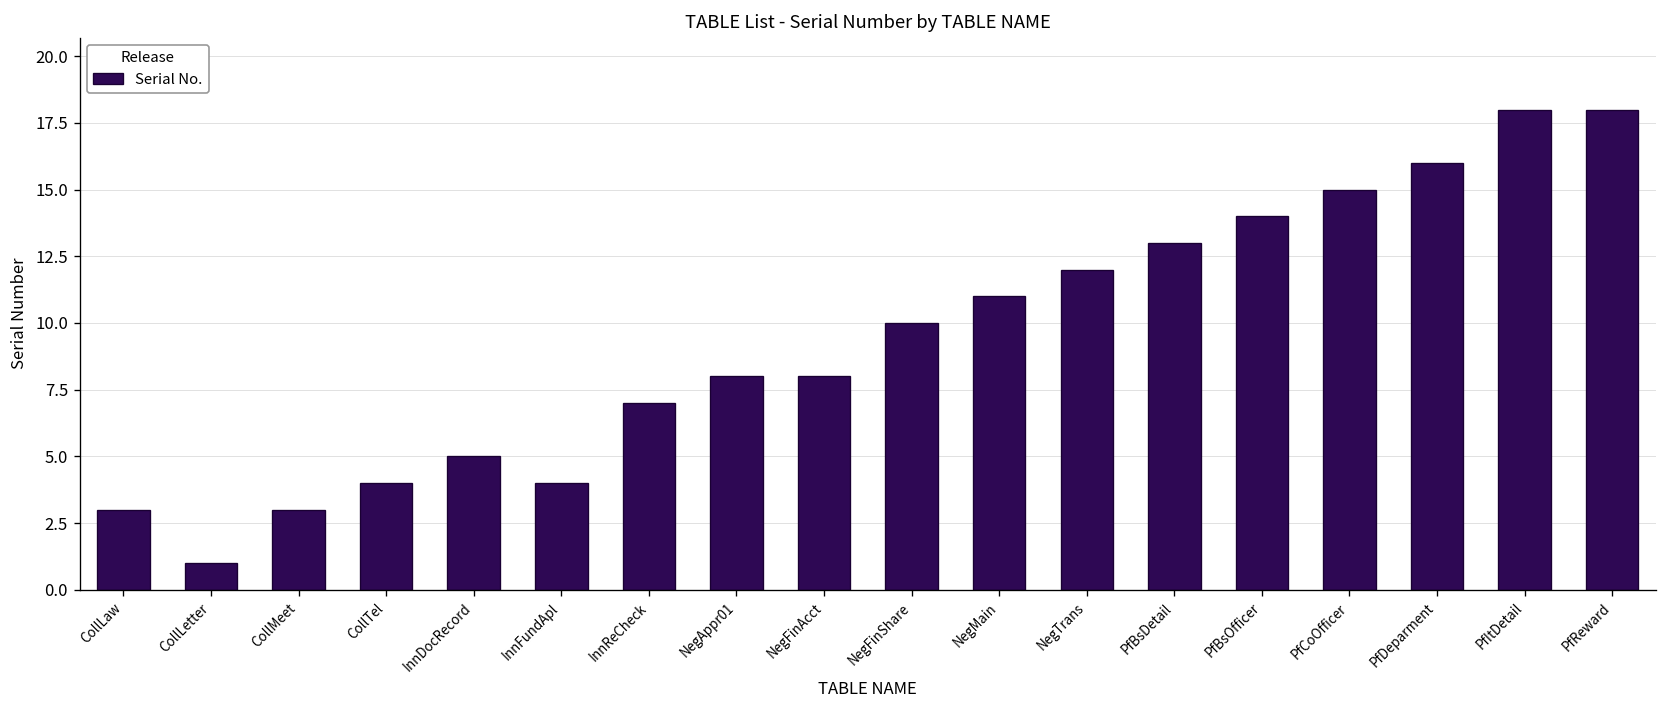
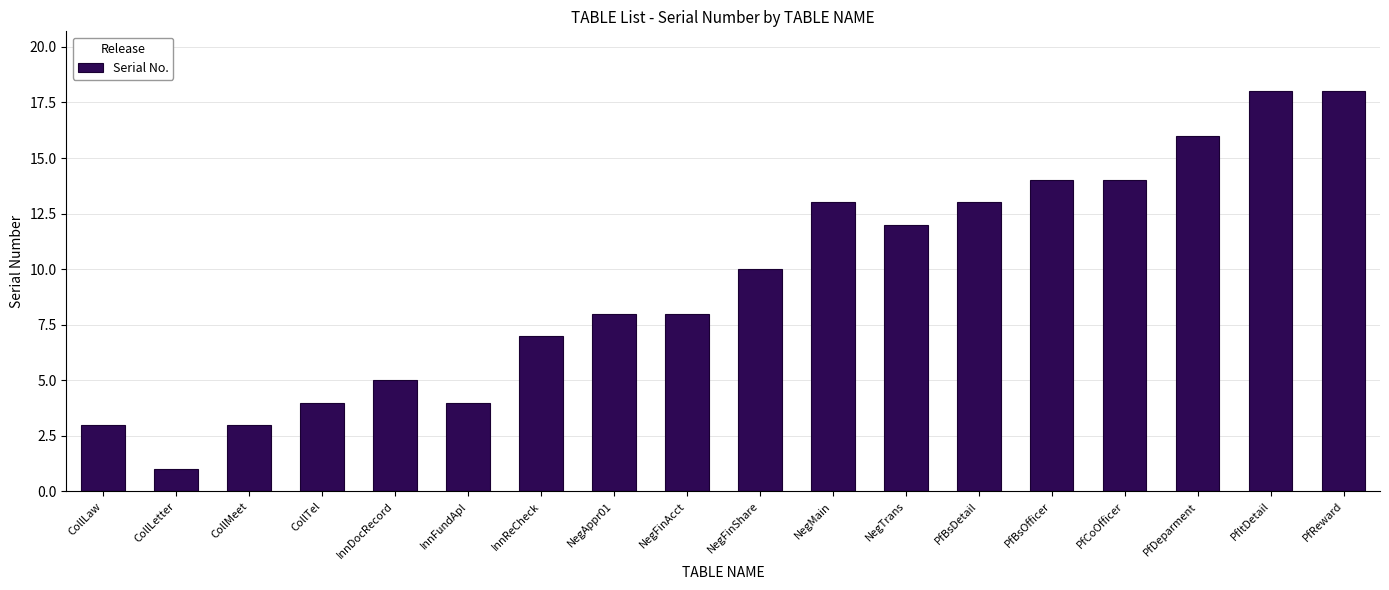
NegMain: 11 -> 13
PfCoOfficer: 15 -> 14
